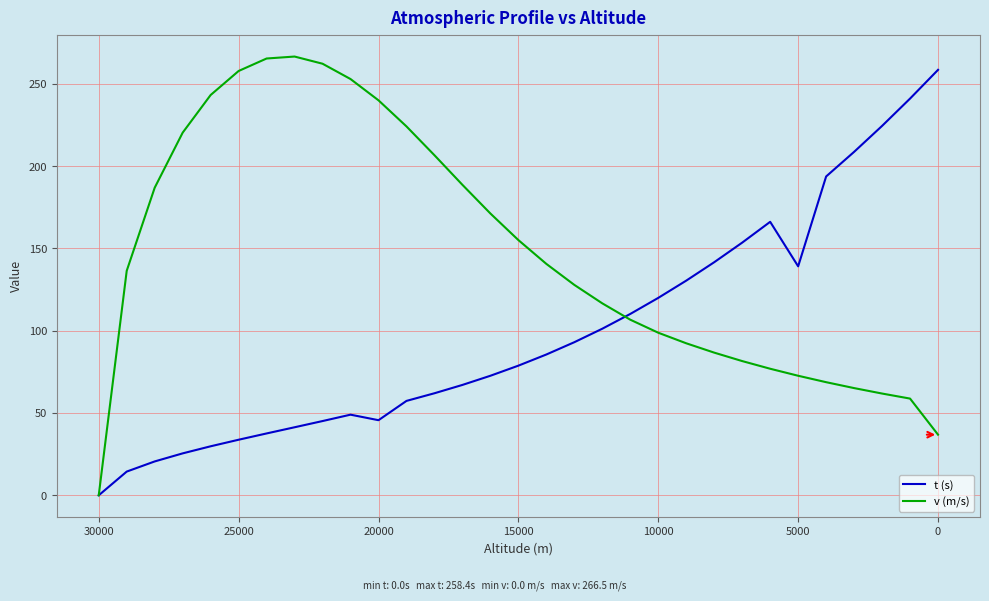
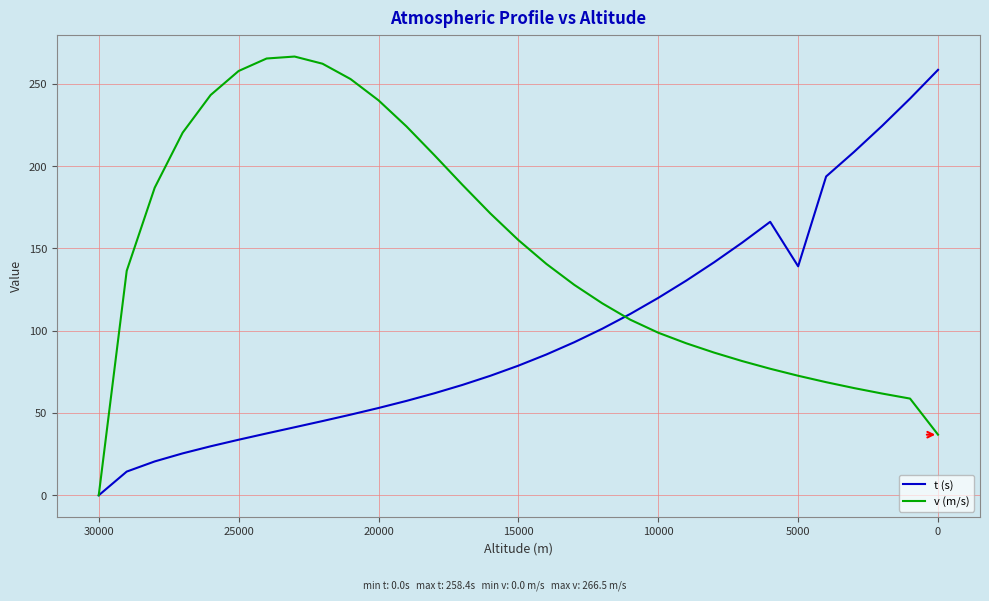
t (s), 20000: 46 -> 53
